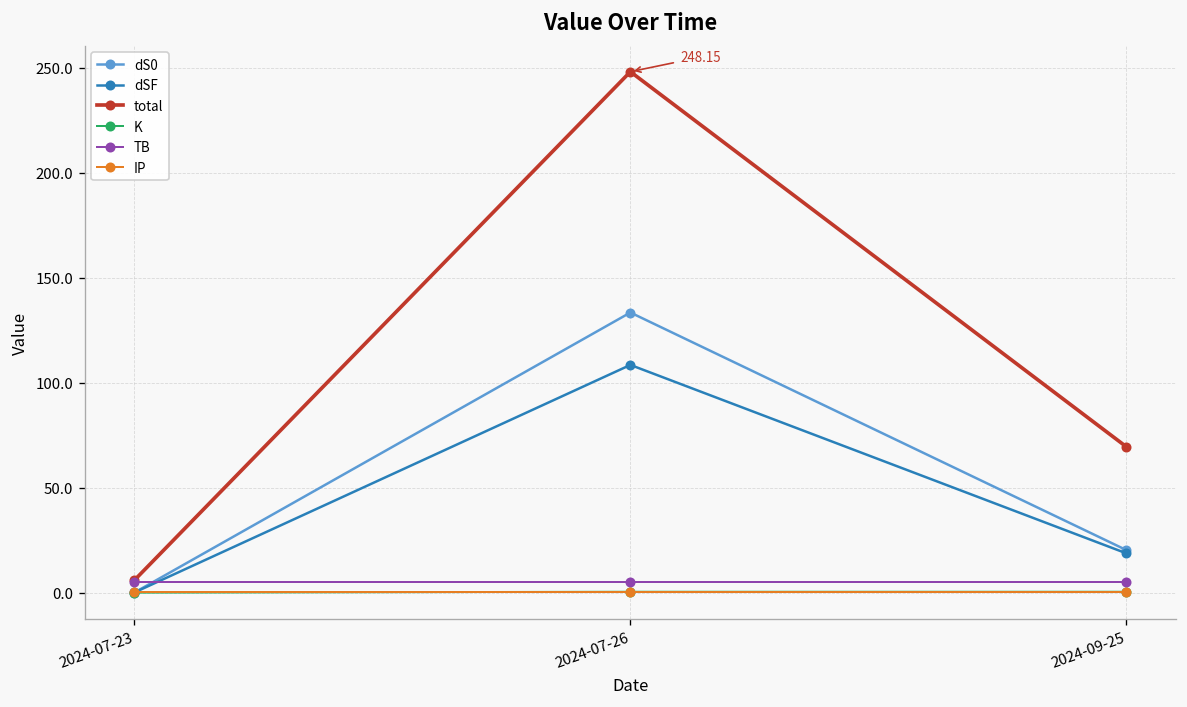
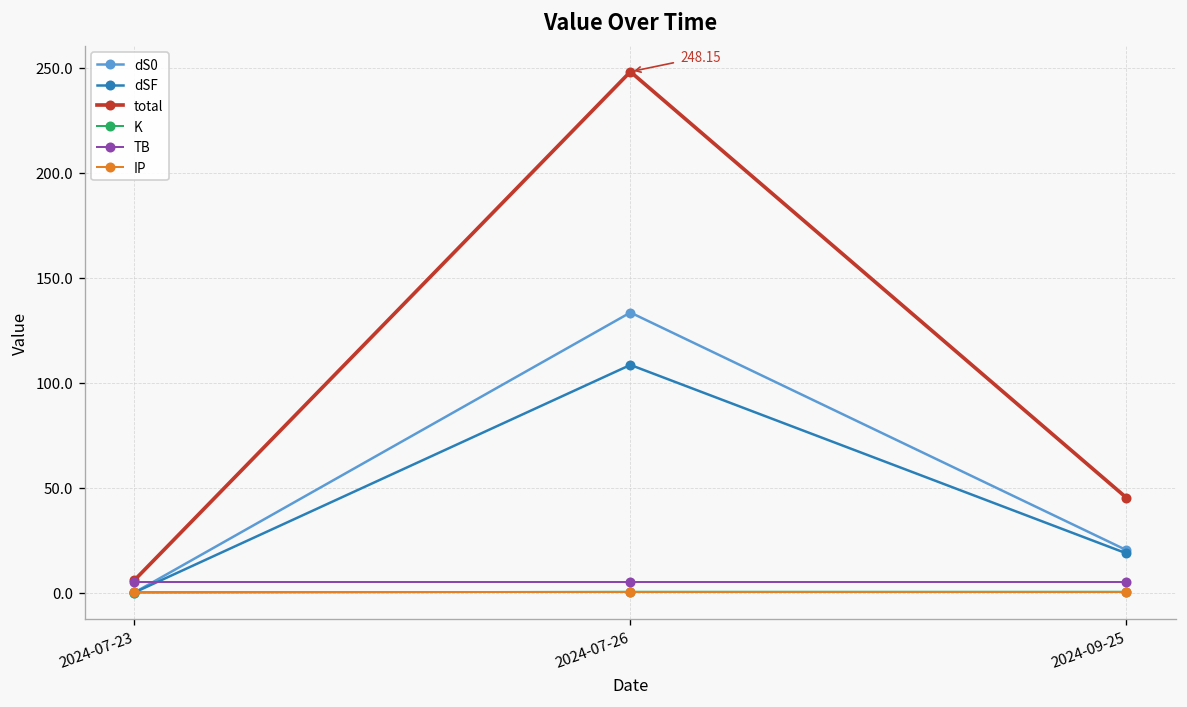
total, 2024-09-25: 70 -> 45
